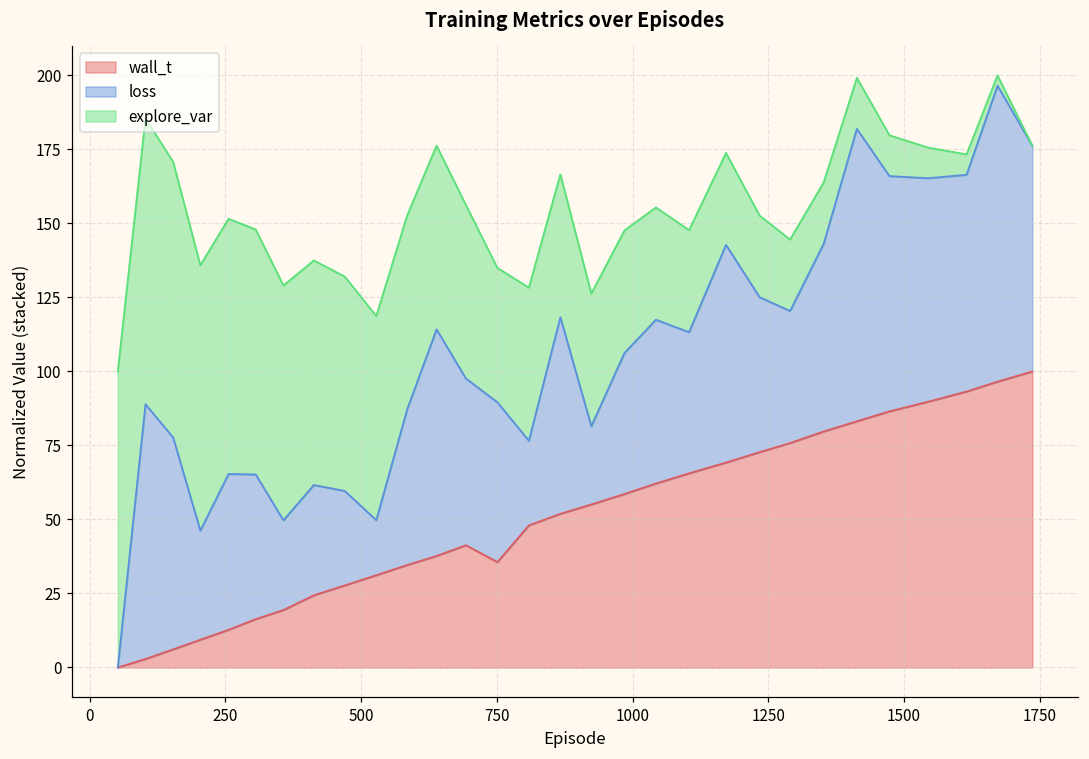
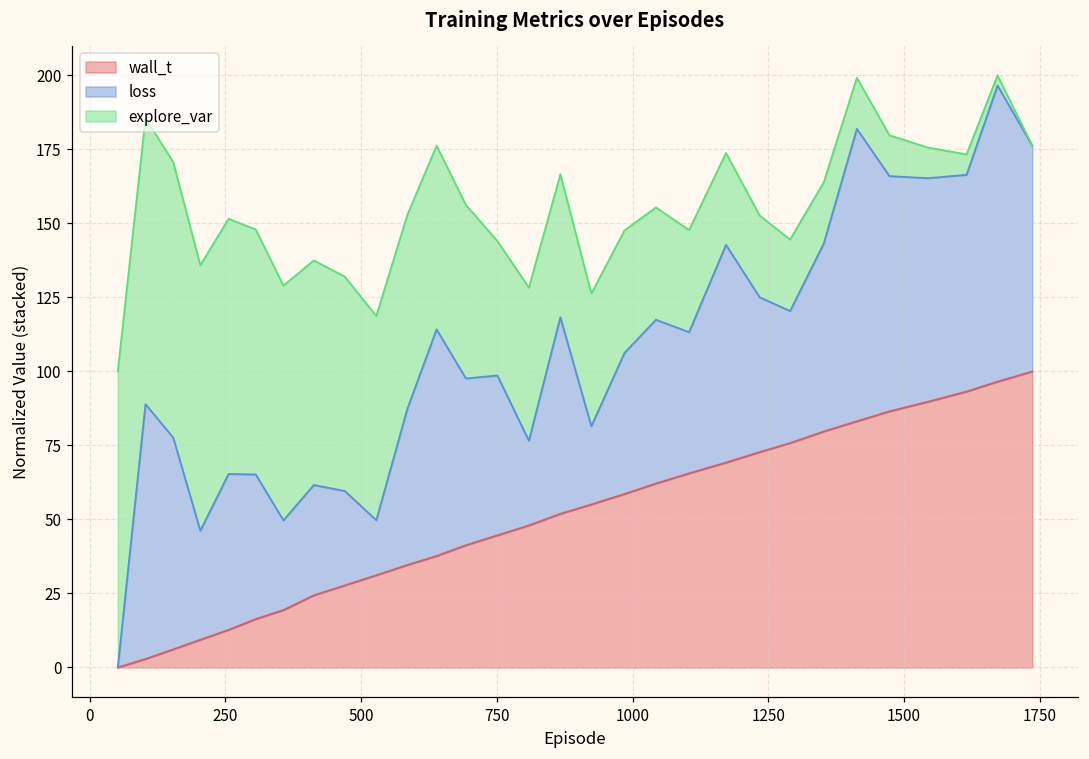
wall_t, 750: 36 -> 45
